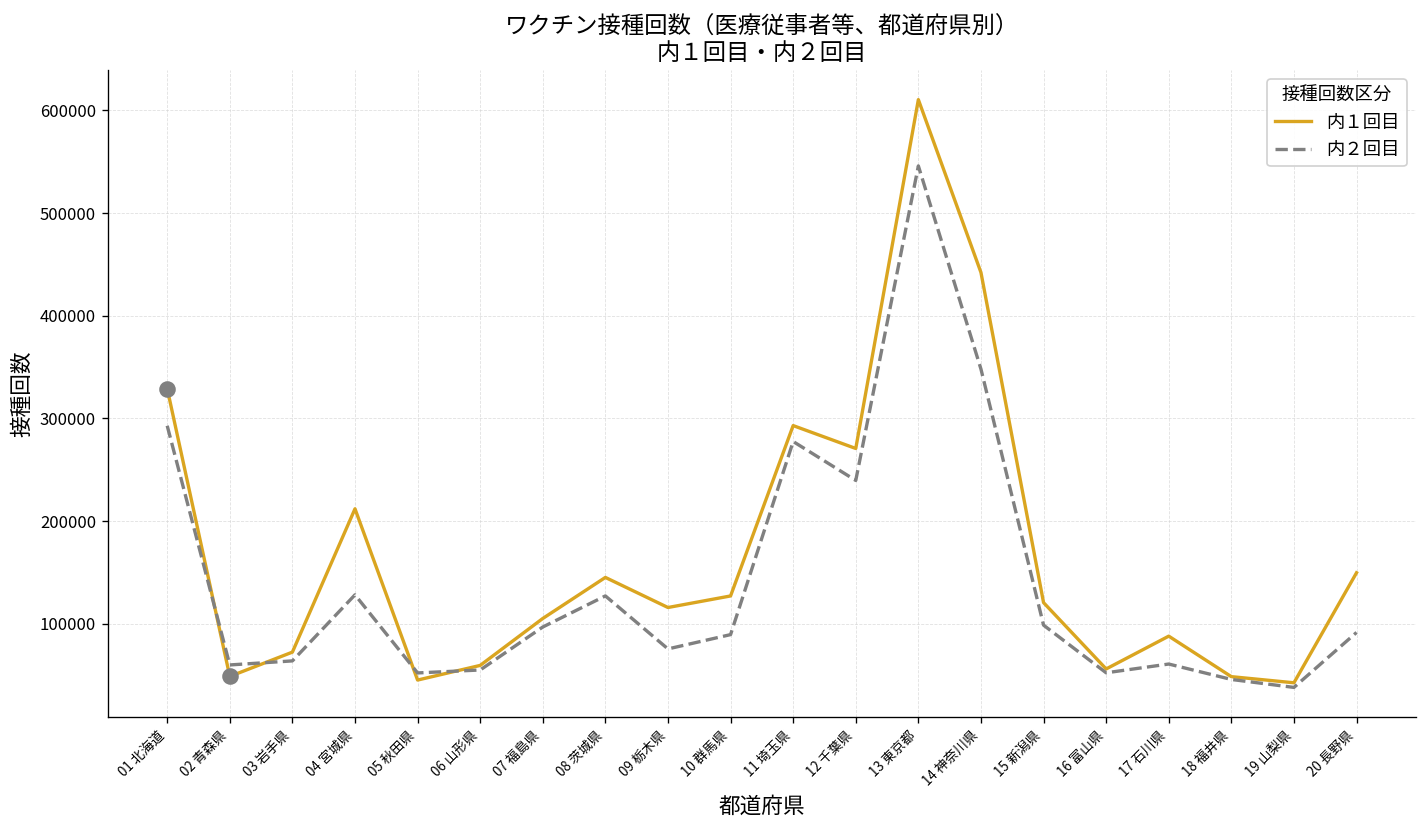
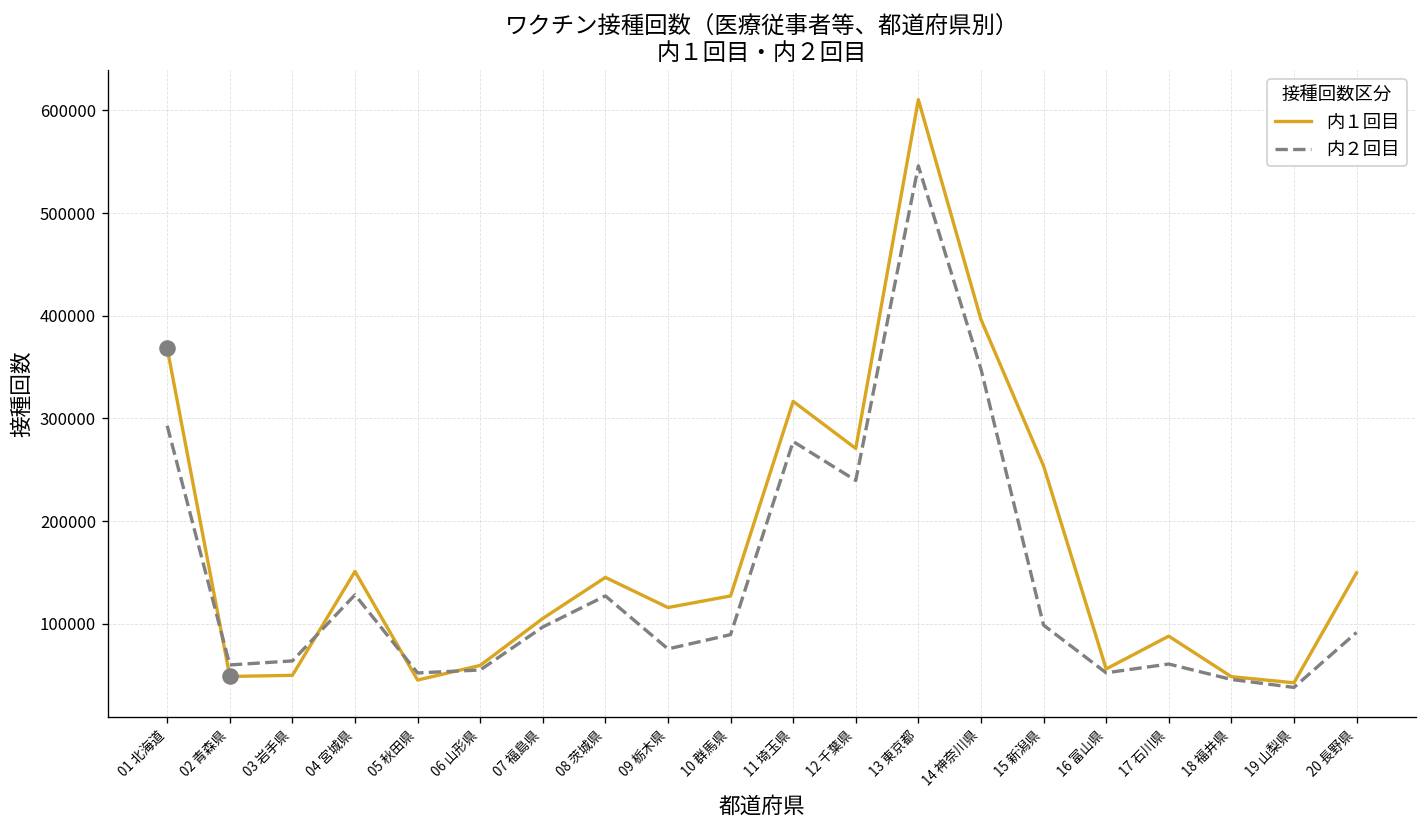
内１回目, 01 北海道: 330000 -> 370000
内１回目, 03 岩手県: 70000 -> 50000
内１回目, 04 宮城県: 210000 -> 150000
内１回目, 11 埼玉県: 290000 -> 320000
内１回目, 14 神奈川県: 440000 -> 400000
内１回目, 15 新潟県: 120000 -> 250000
